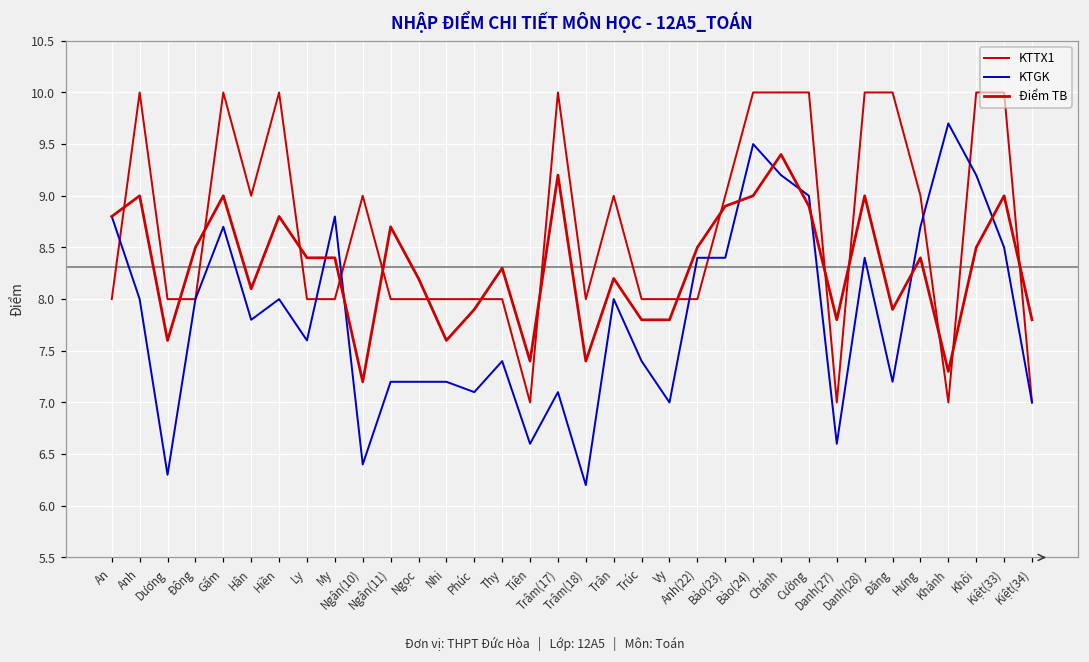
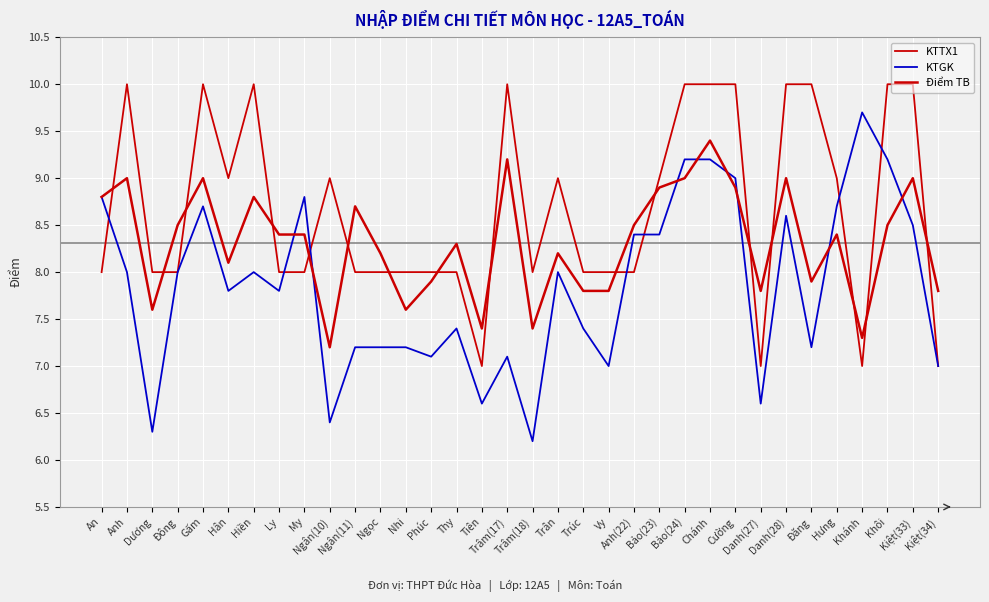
KTGK, Ly: 7.6 -> 7.8
KTGK, Bảo(24): 9.5 -> 9.2
KTGK, Danh(28): 8.4 -> 8.6
